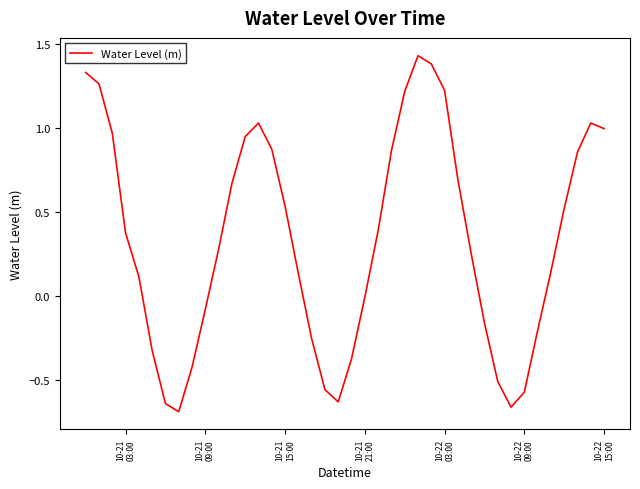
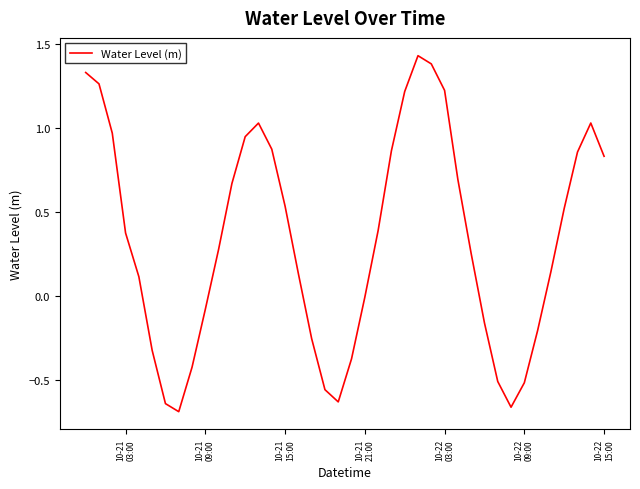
10-22 09:00: -0.57 -> -0.52
10-22 15:00: 1.00 -> 0.83
